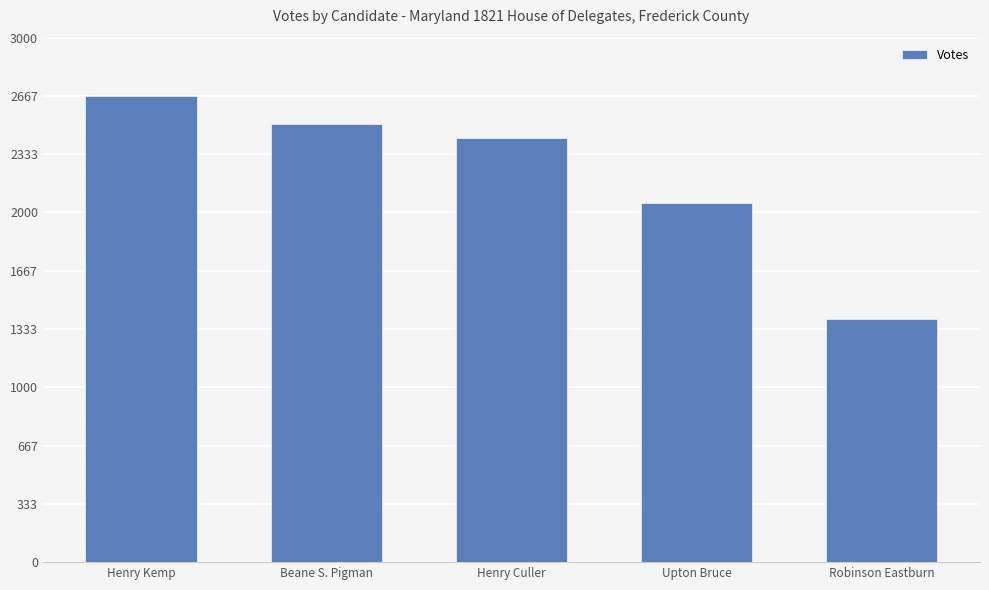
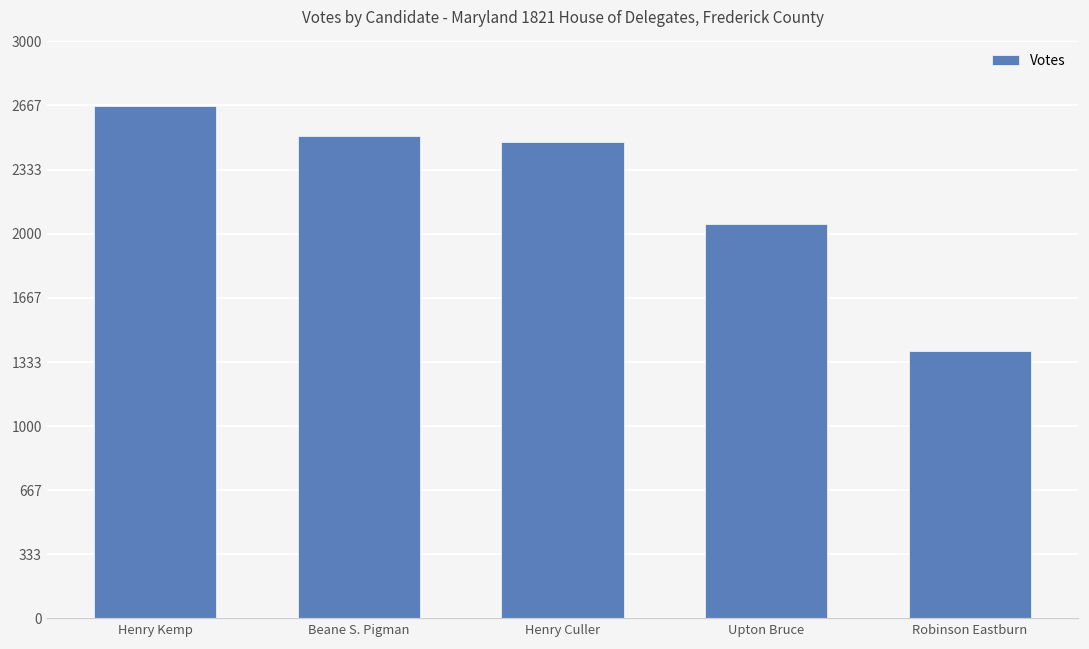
Henry Culler: 2430 -> 2480
